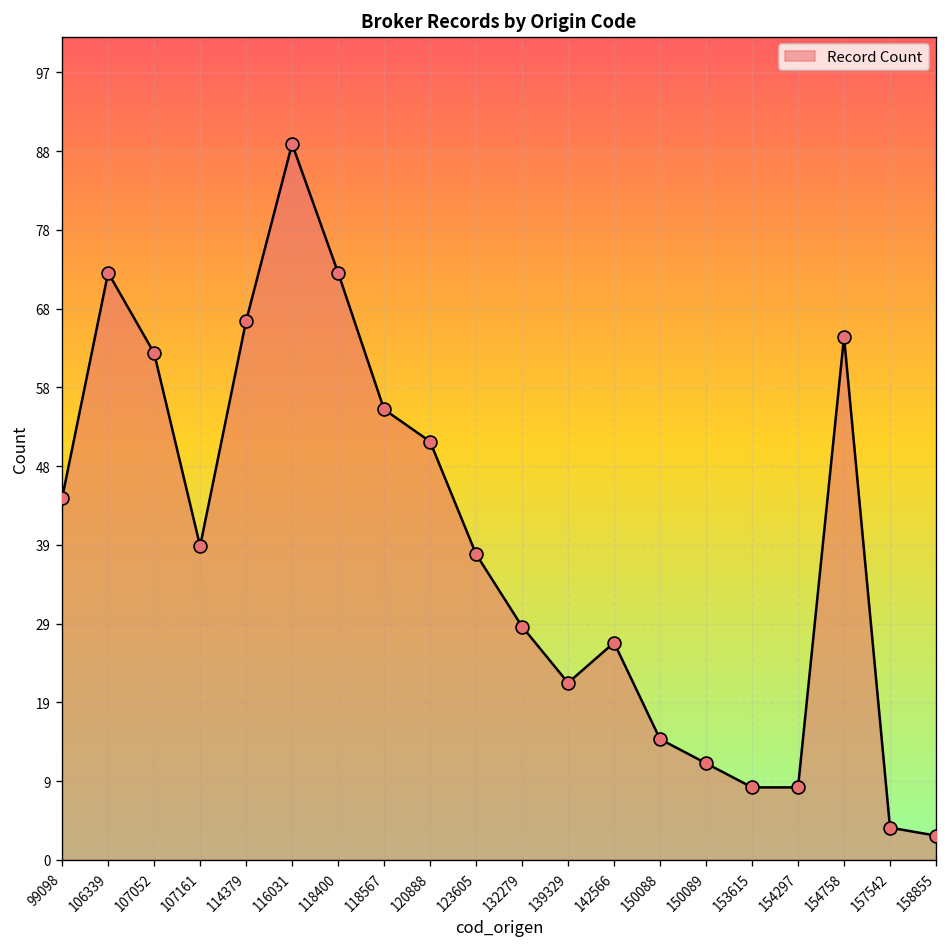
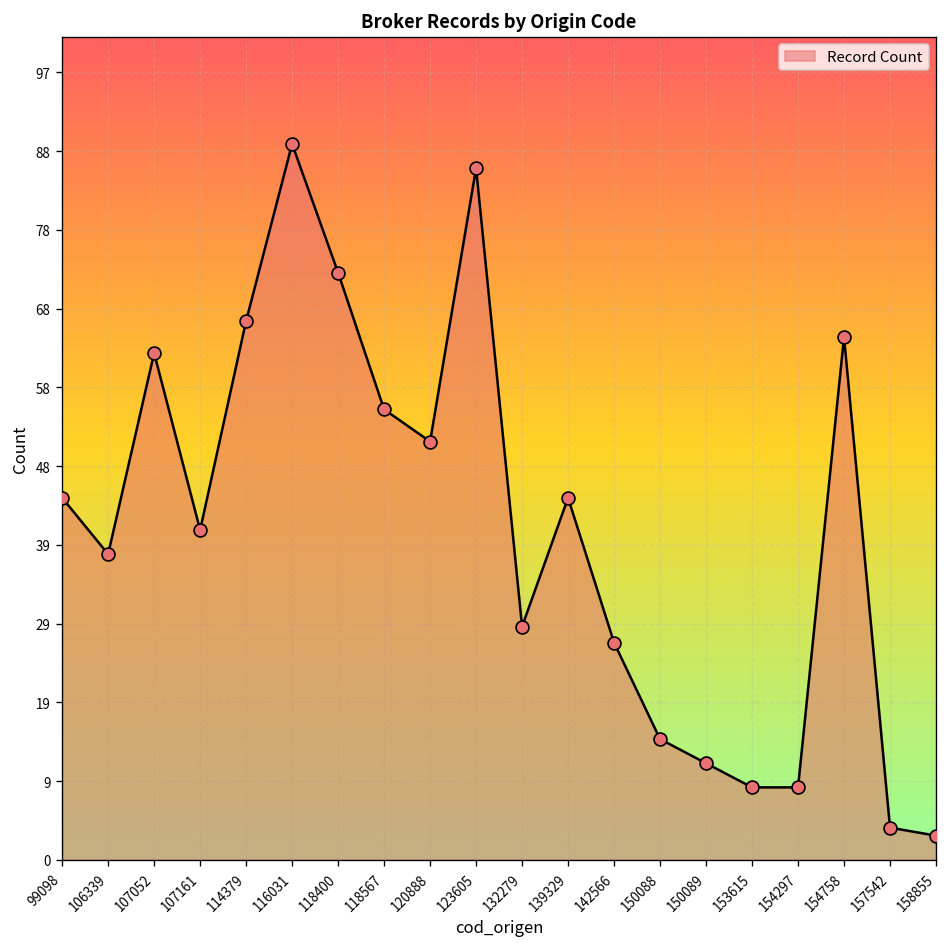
106339: 73 -> 38
107161: 39 -> 41
123605: 38 -> 86
139329: 22 -> 45
